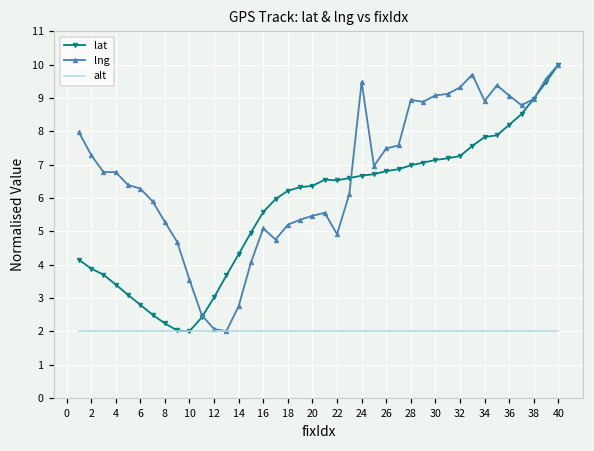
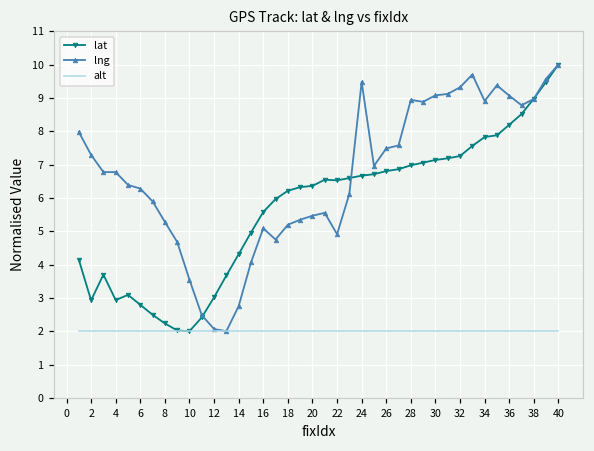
lat, 2: 3.9 -> 2.9
lat, 4: 3.4 -> 2.9
